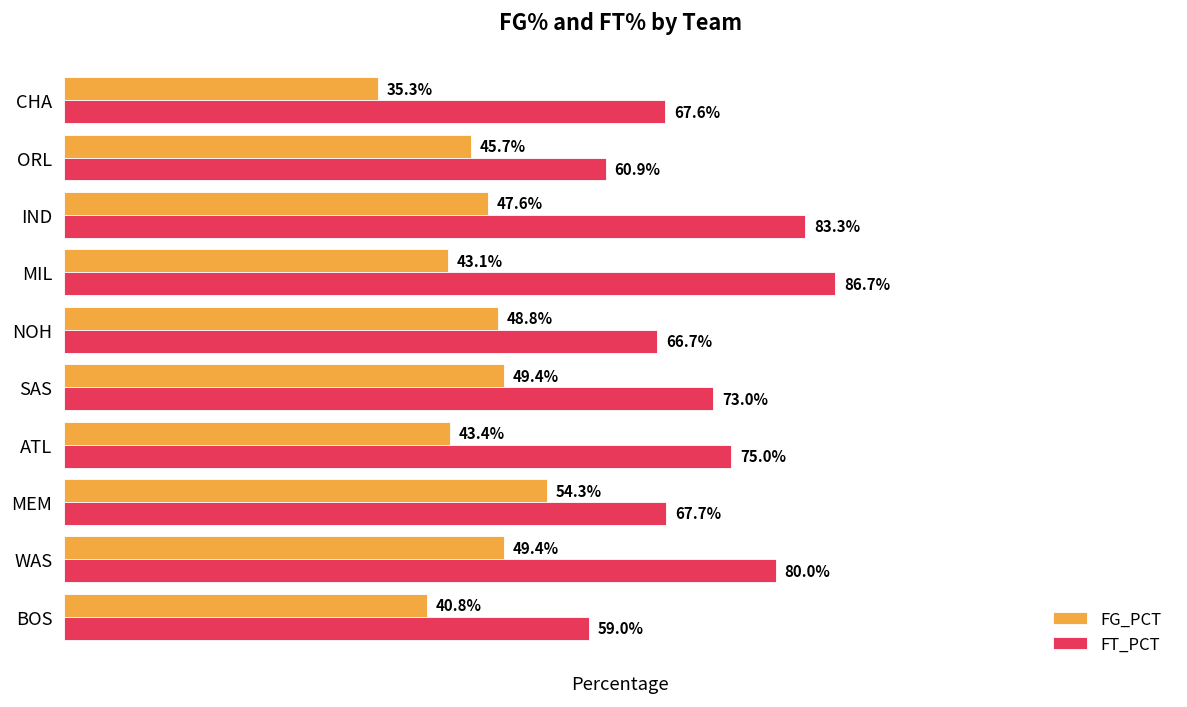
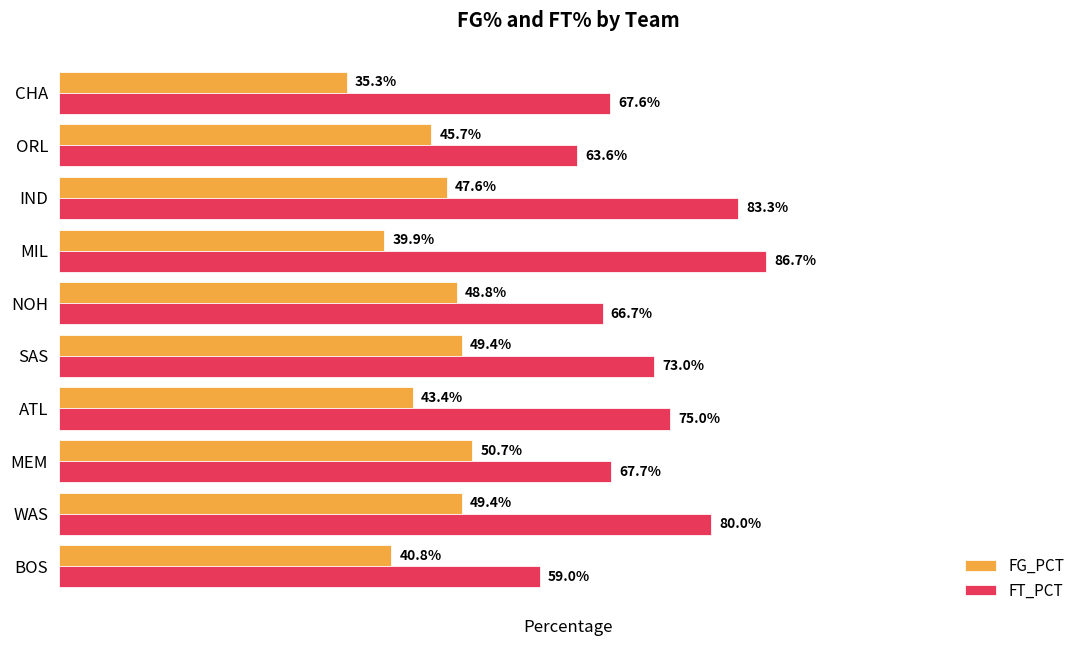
FT_PCT, ORL: 60.9% -> 63.6%
FG_PCT, MIL: 43.1% -> 39.9%
FG_PCT, MEM: 54.3% -> 50.7%
